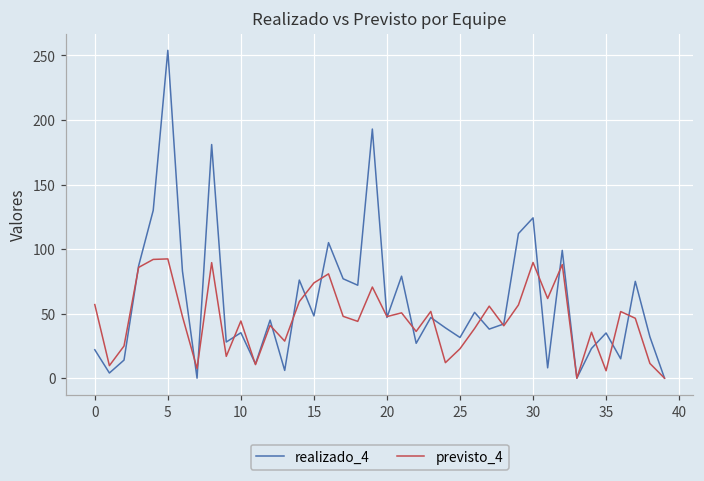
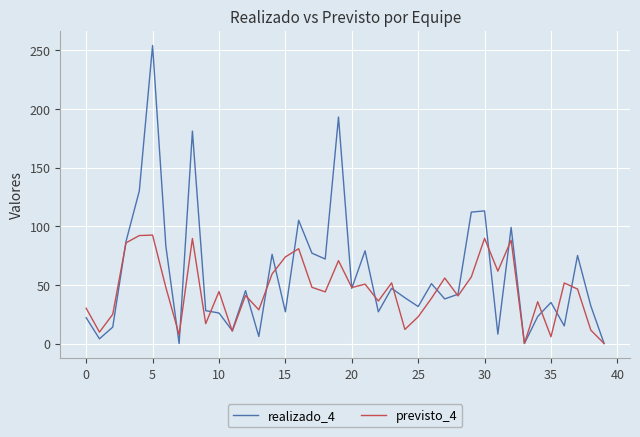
previsto_4, 0: 57 -> 30
realizado_4, 10: 35 -> 26
realizado_4, 15: 48 -> 27
realizado_4, 30: 124 -> 113
